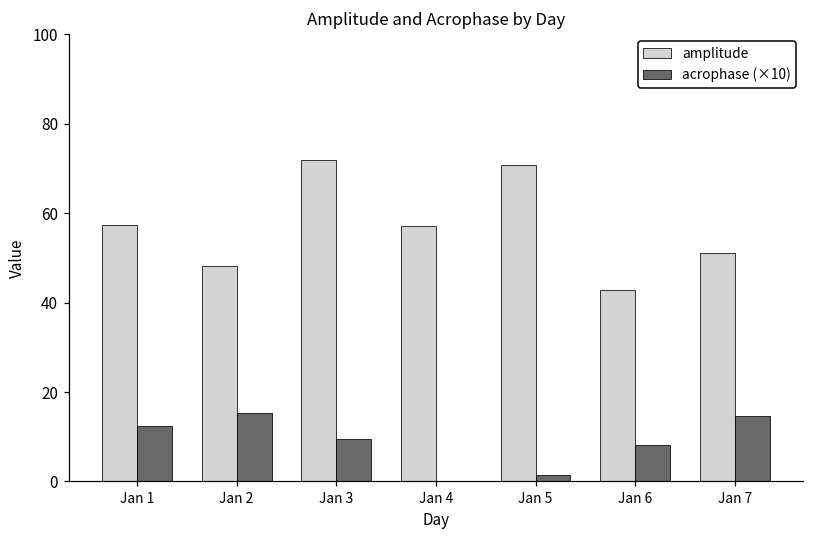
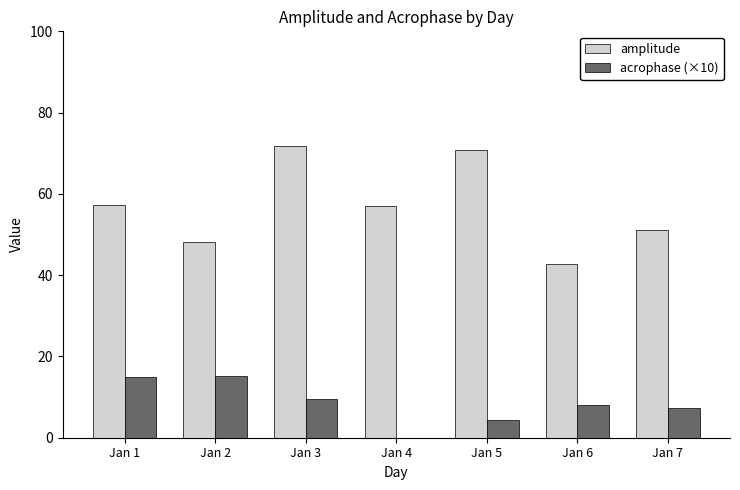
acrophase (×10), Jan 1: 12 -> 15
acrophase (×10), Jan 5: 2 -> 4
acrophase (×10), Jan 7: 15 -> 7
